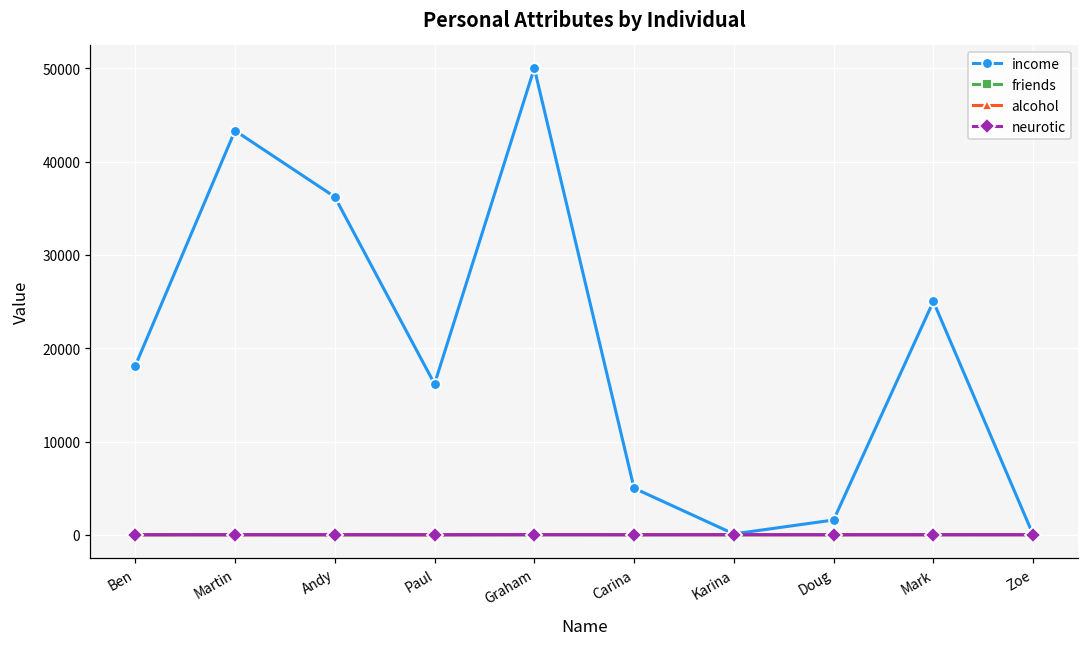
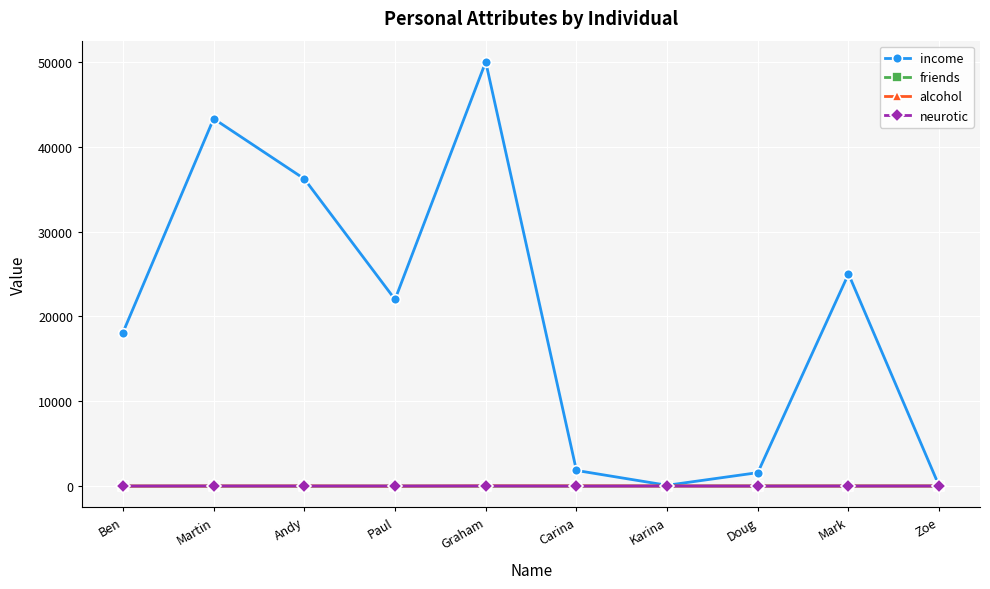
income, Paul: 16000 -> 22000
income, Carina: 5000 -> 2000
